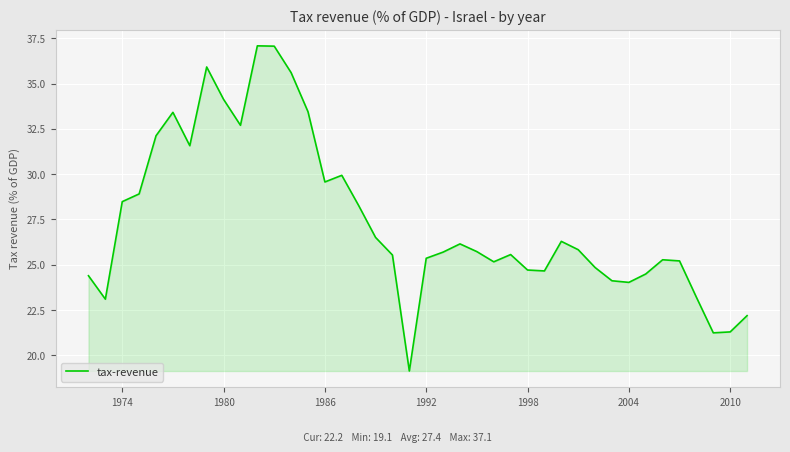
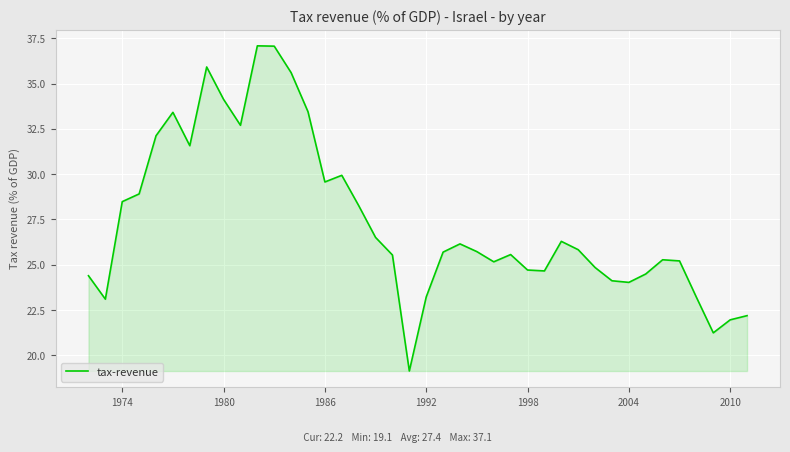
1992: 25.4 -> 23.2
2010: 21.3 -> 22.0
